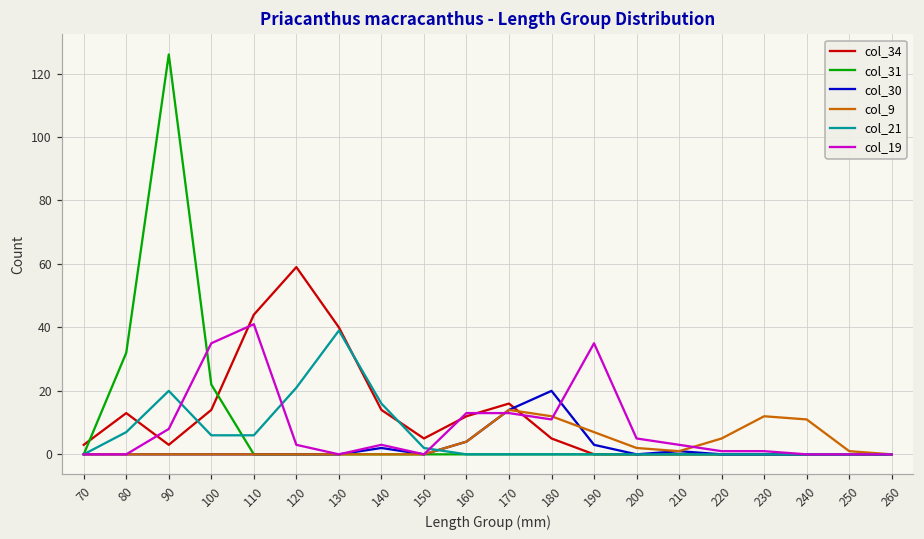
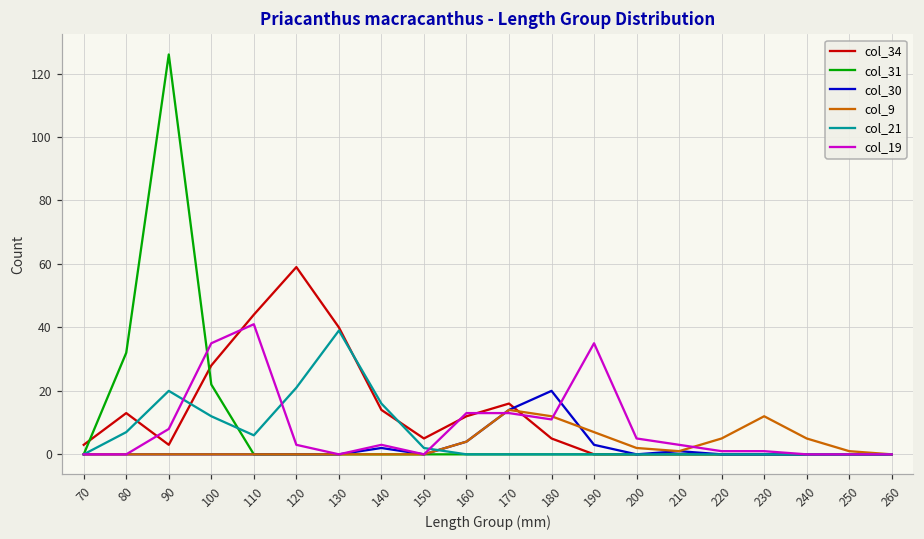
col_34, 100: 14 -> 28
col_21, 100: 6 -> 12
col_9, 240: 11 -> 5
